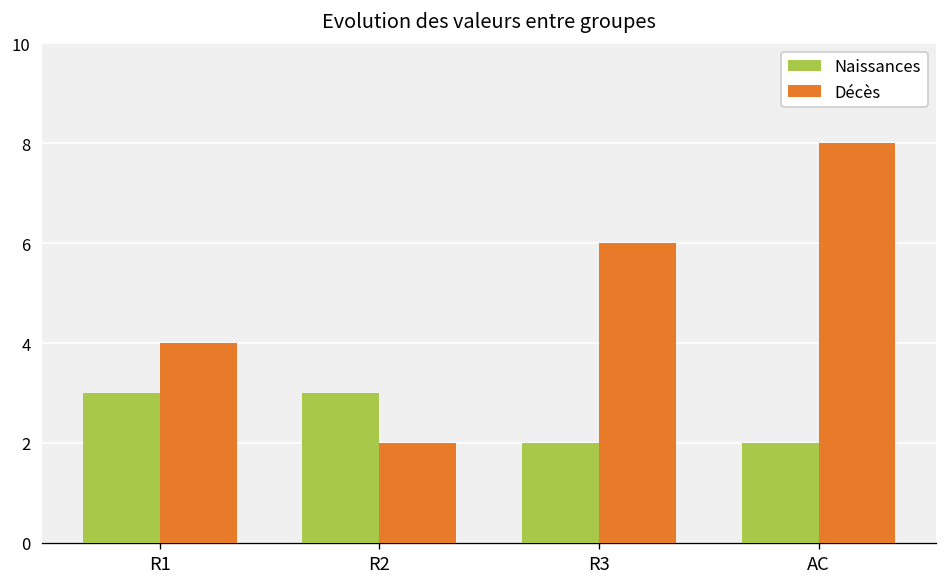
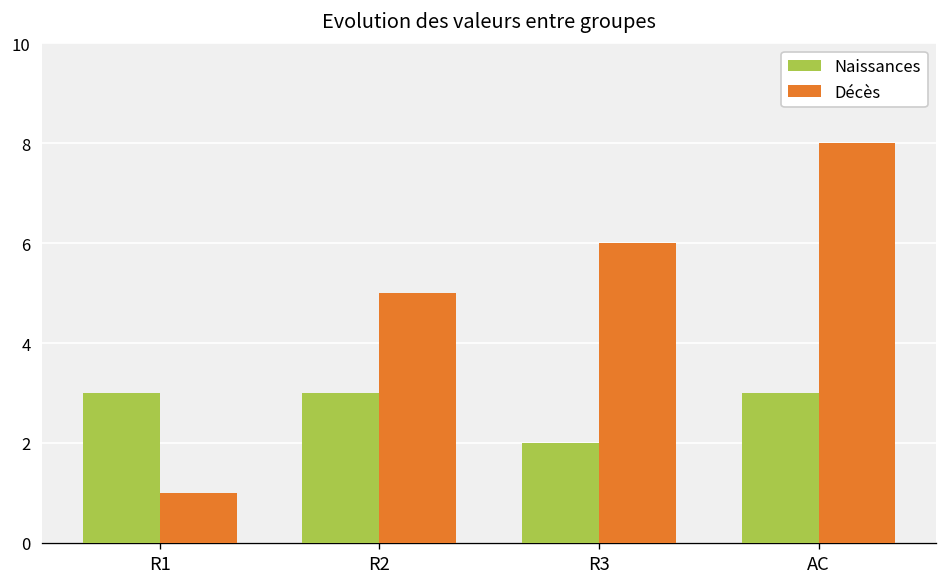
Décès, R1: 4 -> 1
Décès, R2: 2 -> 5
Naissances, AC: 2 -> 3
